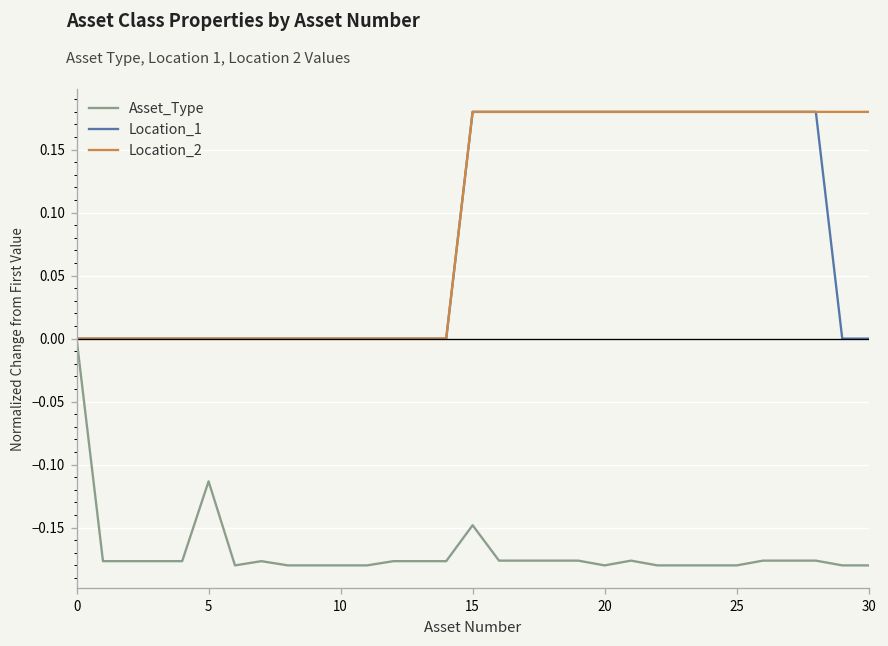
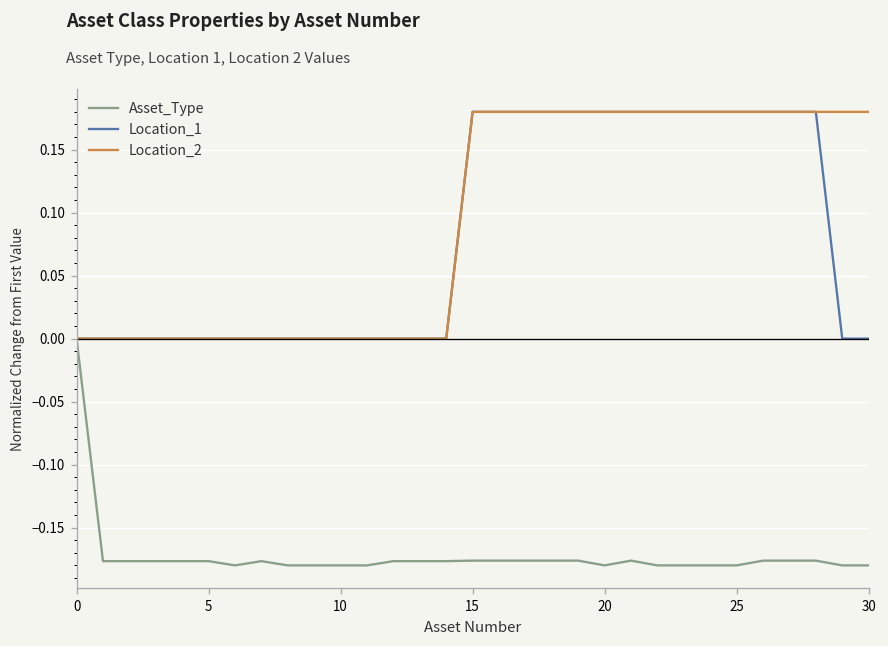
Asset_Type, 5: -0.113 -> -0.177
Asset_Type, 15: -0.148 -> -0.176
